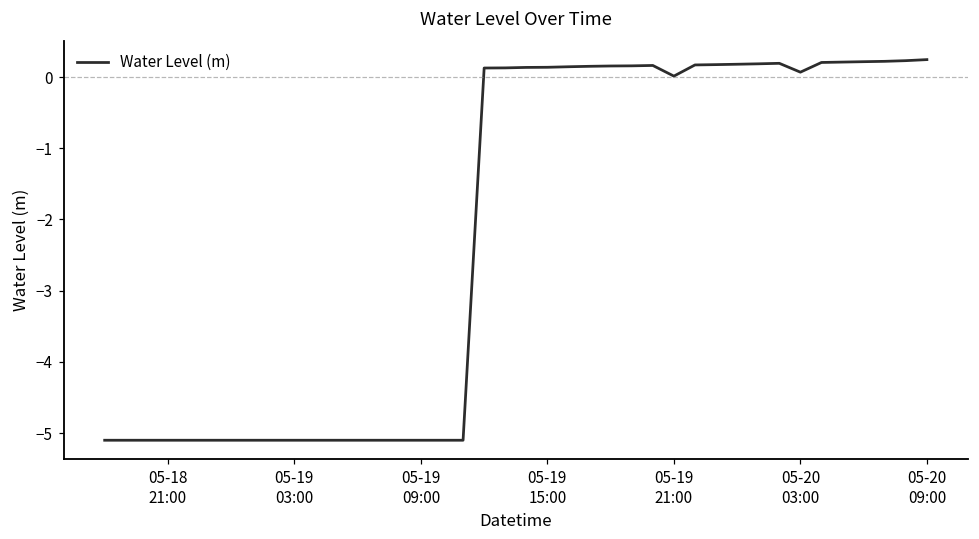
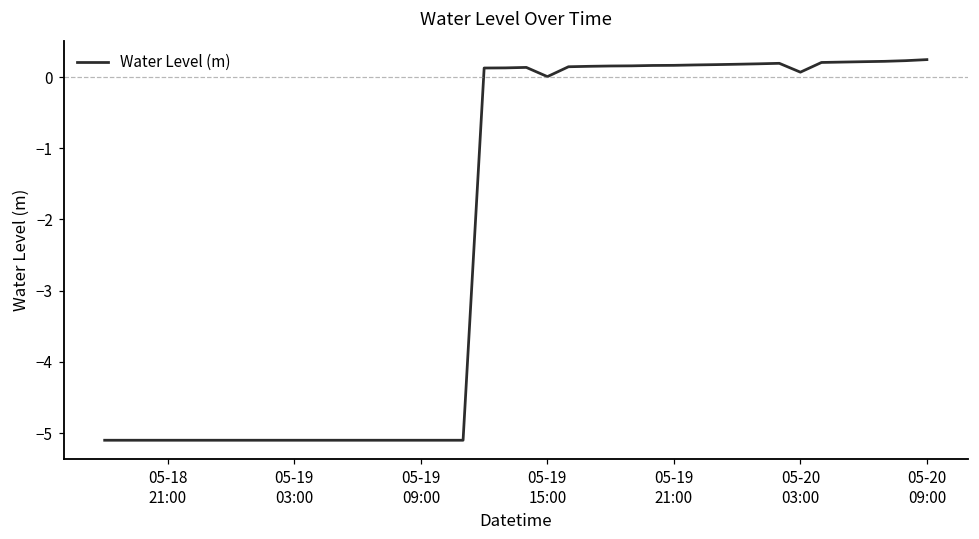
05-19 15:00: 0.1 -> 0.0
05-19 21:00: 0.0 -> 0.2
